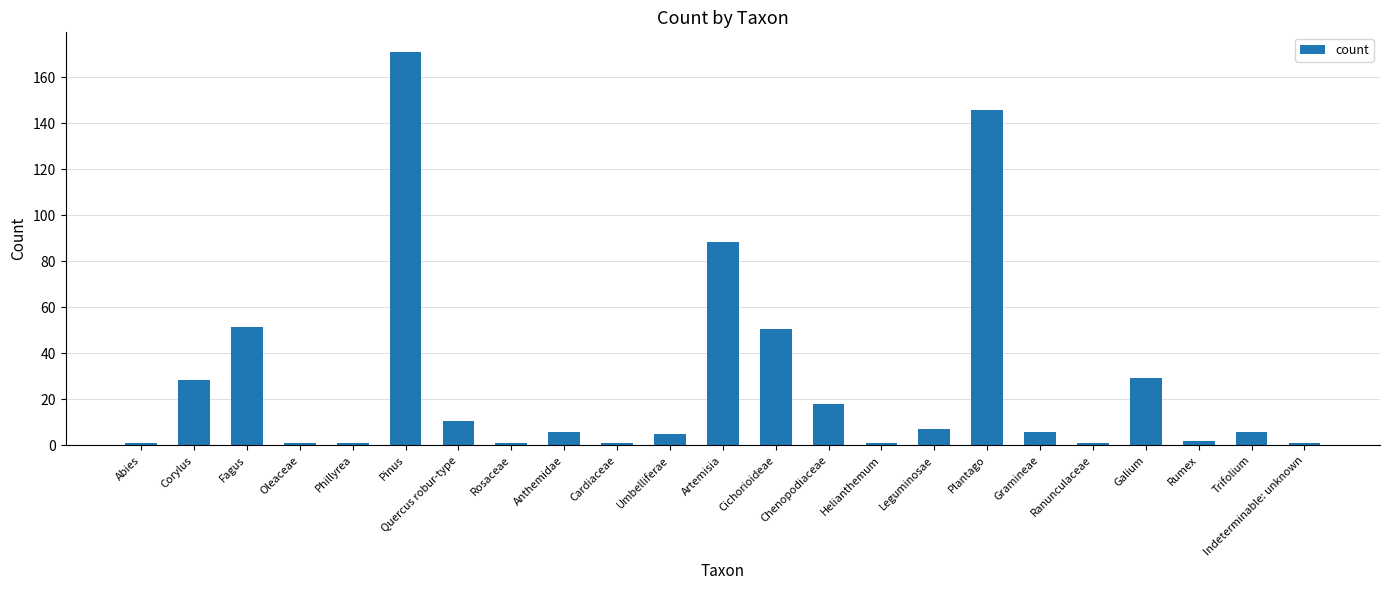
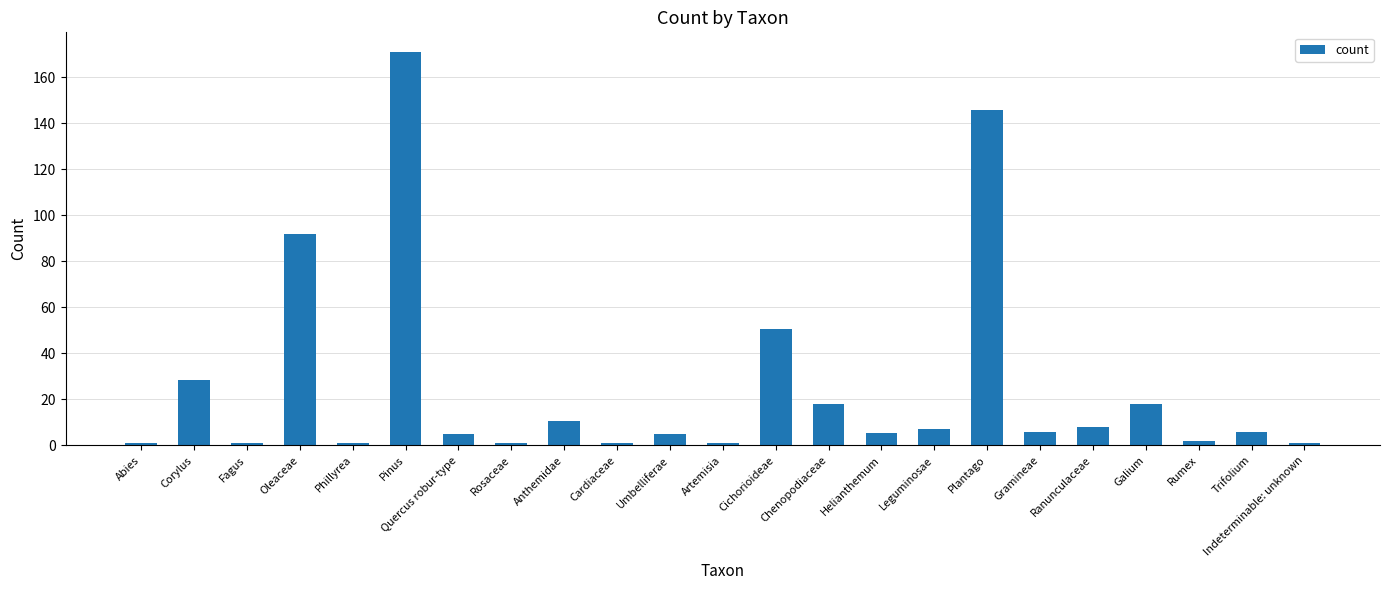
Fagus: 51 -> 1
Oleaceae: 1 -> 92
Quercus robur-type: 11 -> 5
Anthemidae: 6 -> 11
Artemisia: 88 -> 1
Helianthemum: 1 -> 5
Ranunculaceae: 1 -> 8
Galium: 29 -> 18
